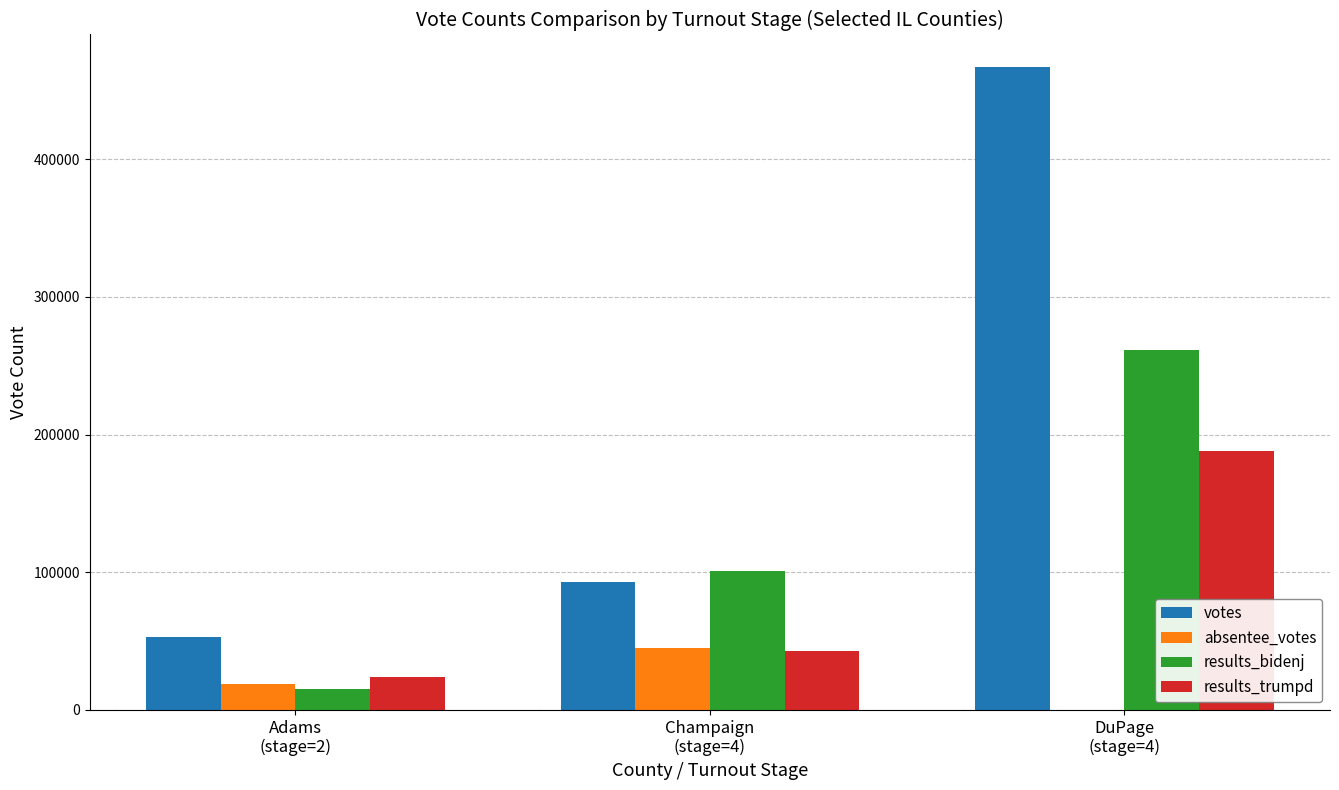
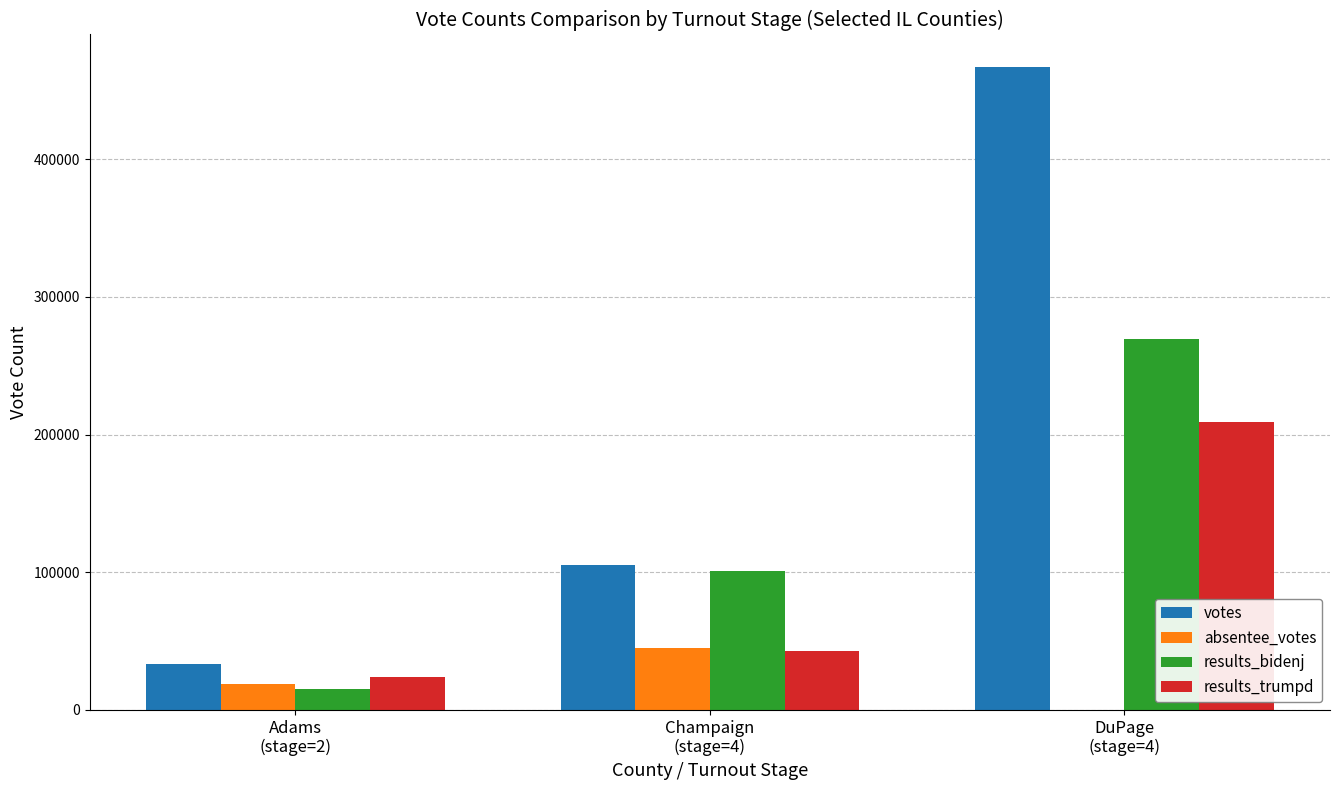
votes, Adams (stage=2): 53000 -> 33000
votes, Champaign (stage=4): 93000 -> 105000
results_bidenj, DuPage (stage=4): 262000 -> 270000
results_trumpd, DuPage (stage=4): 188000 -> 209000
